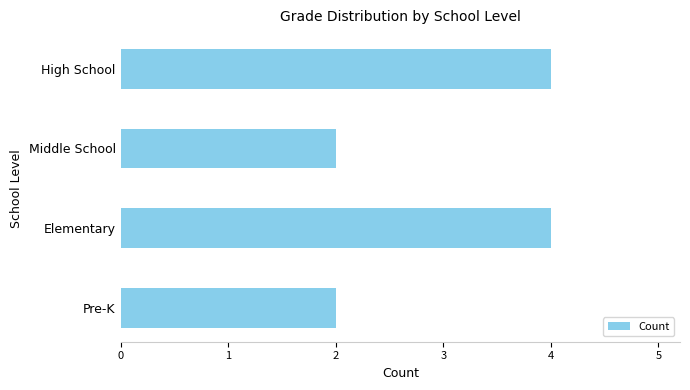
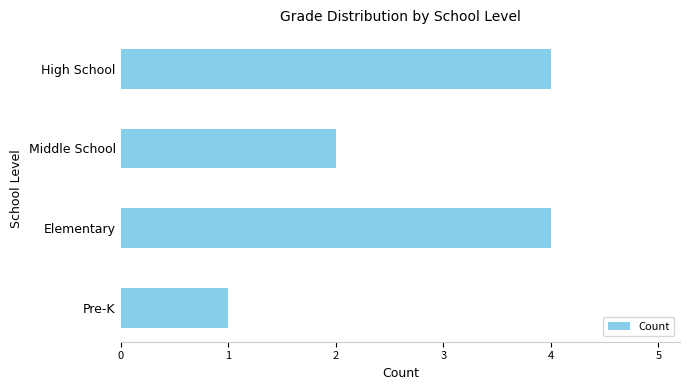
Pre-K: 2 -> 1
